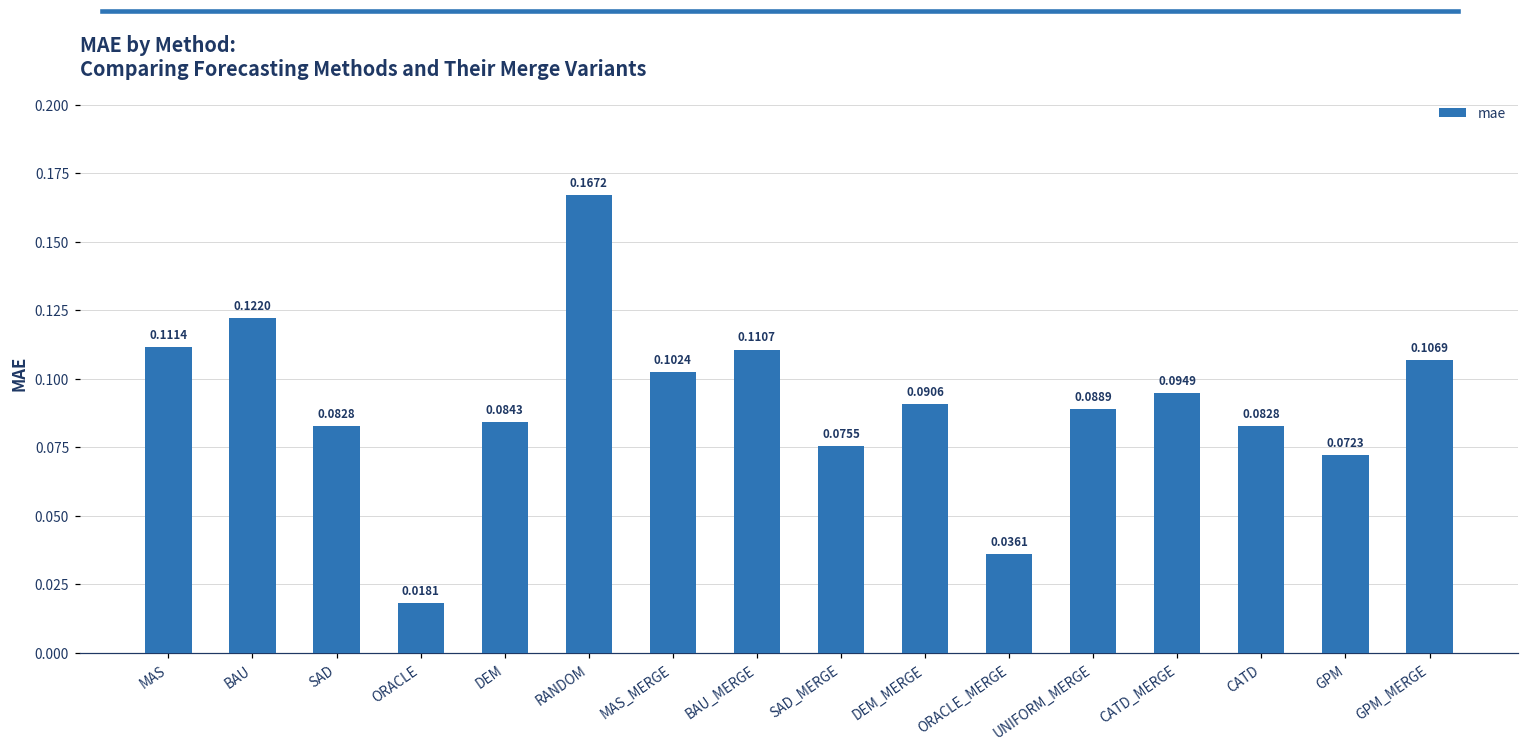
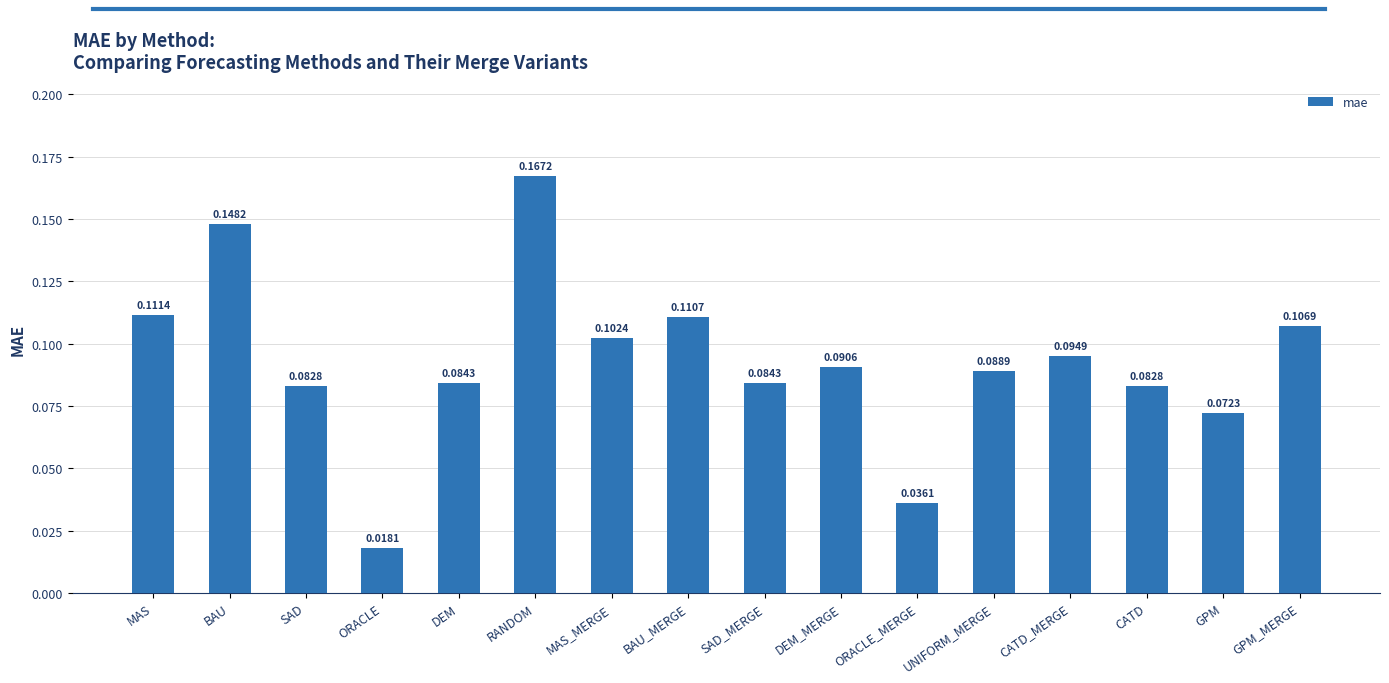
BAU: 0.1220 -> 0.1482
SAD_MERGE: 0.0755 -> 0.0843
